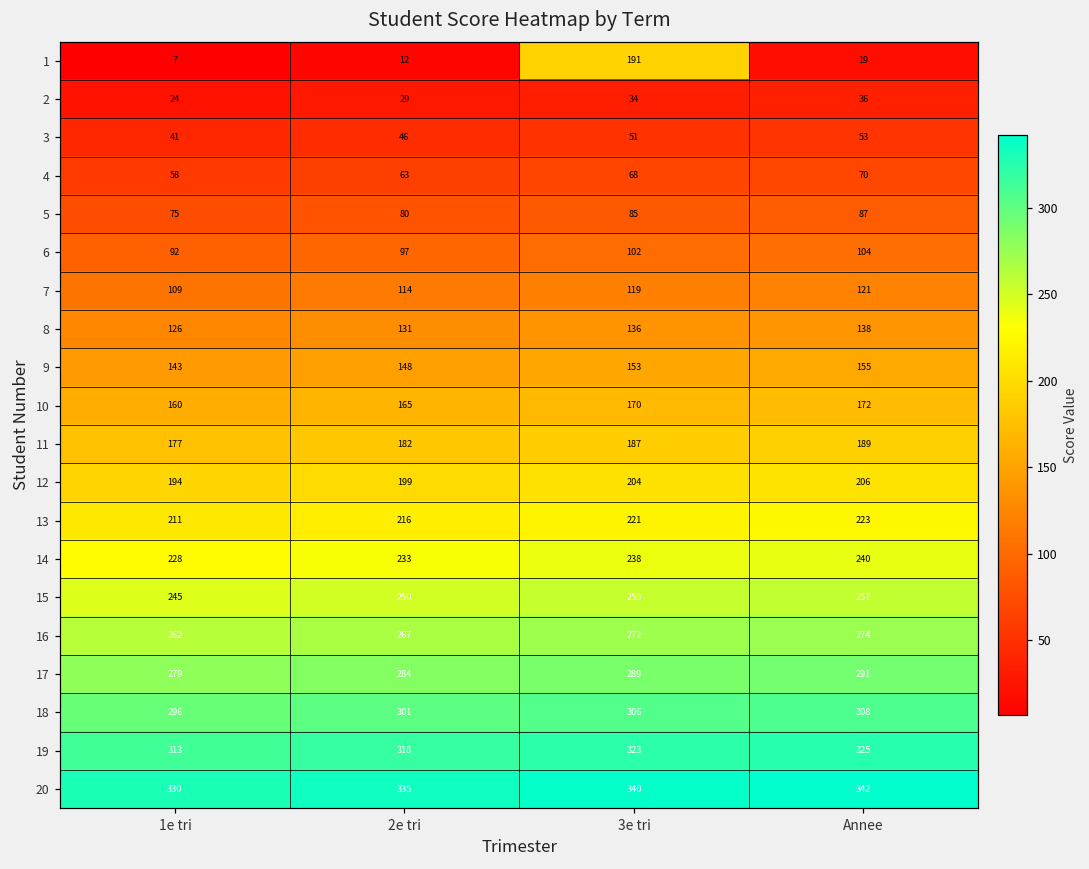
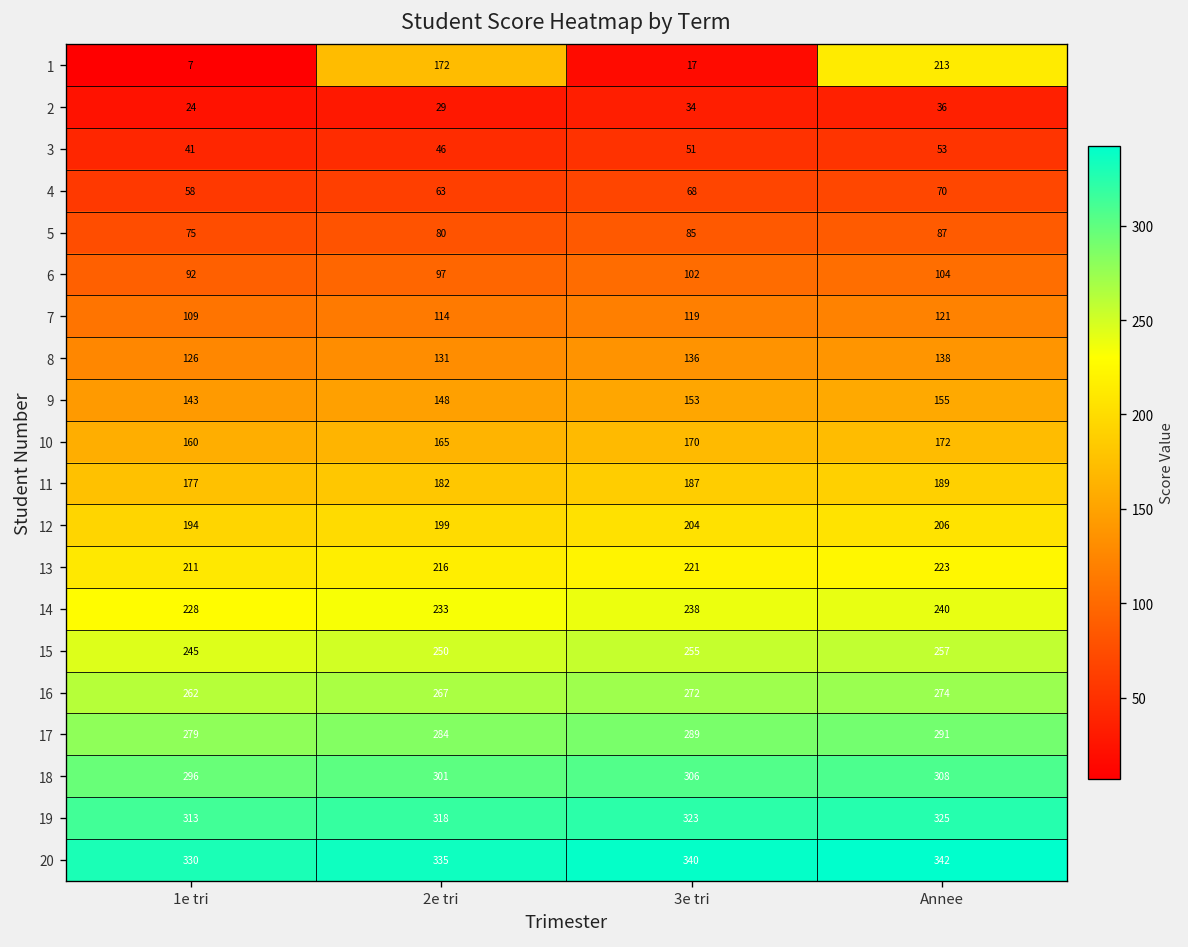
1, 2e tri: 12 -> 172
1, 3e tri: 191 -> 17
1, Annee: 19 -> 213
